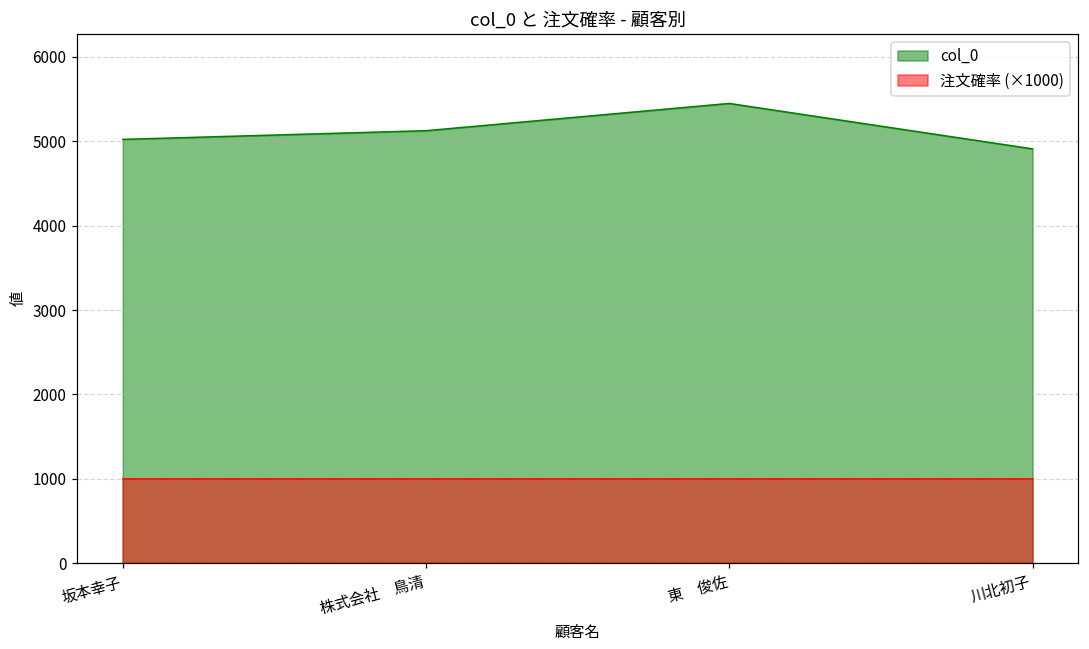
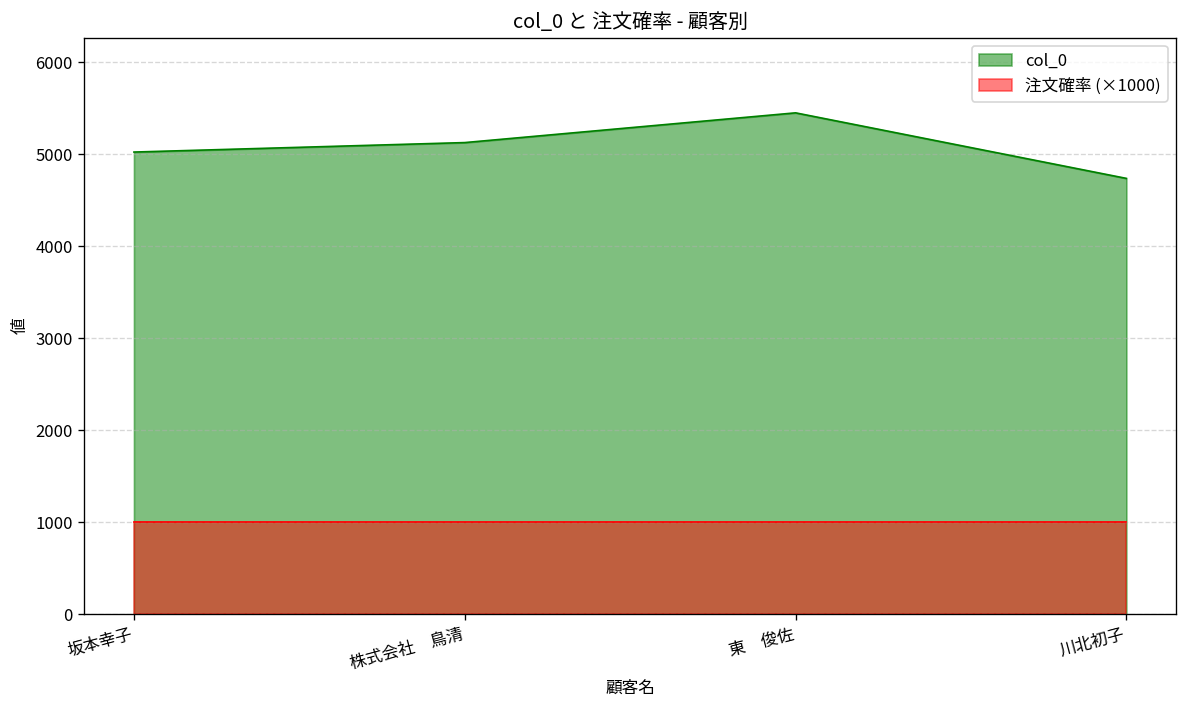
col_0, 川北初子: 4900 -> 4700
